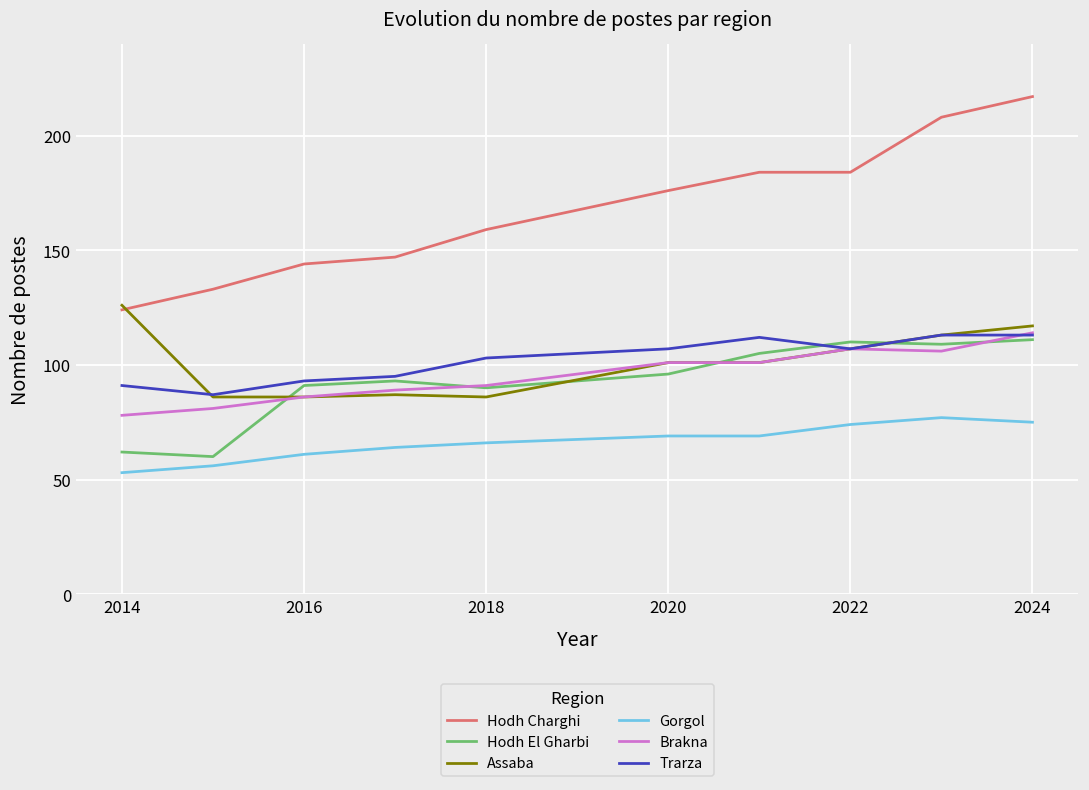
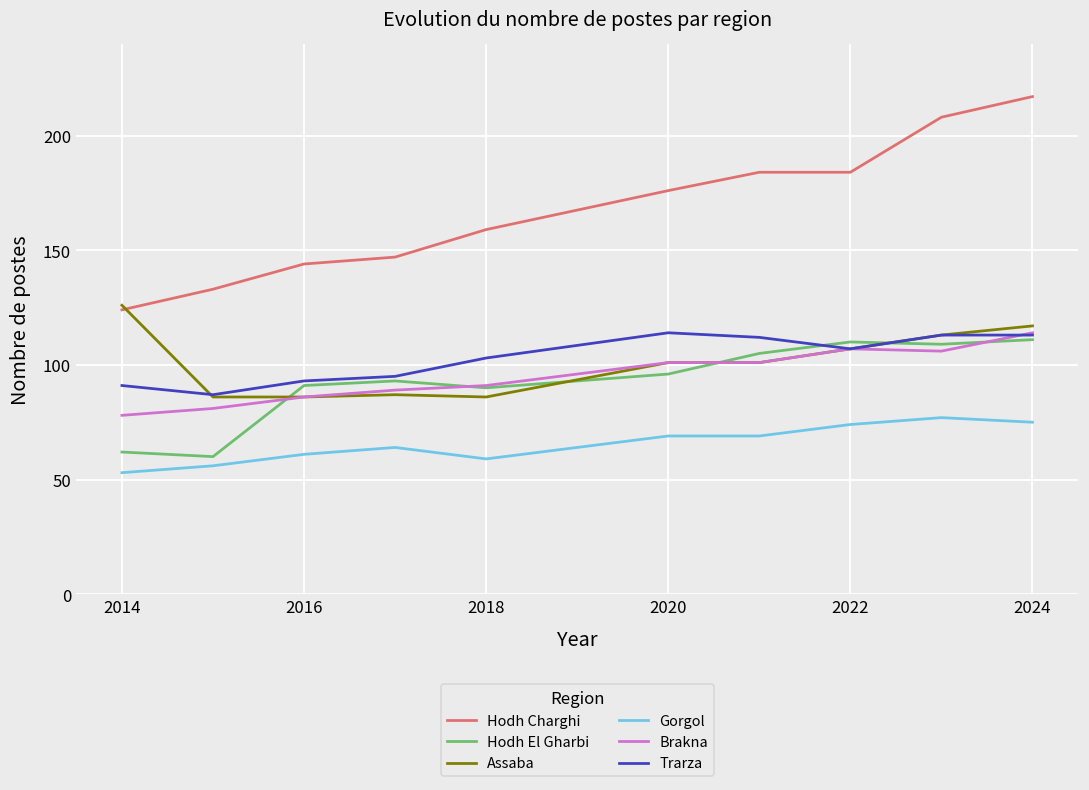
Gorgol, 2018: 66 -> 59
Trarza, 2020: 107 -> 114
